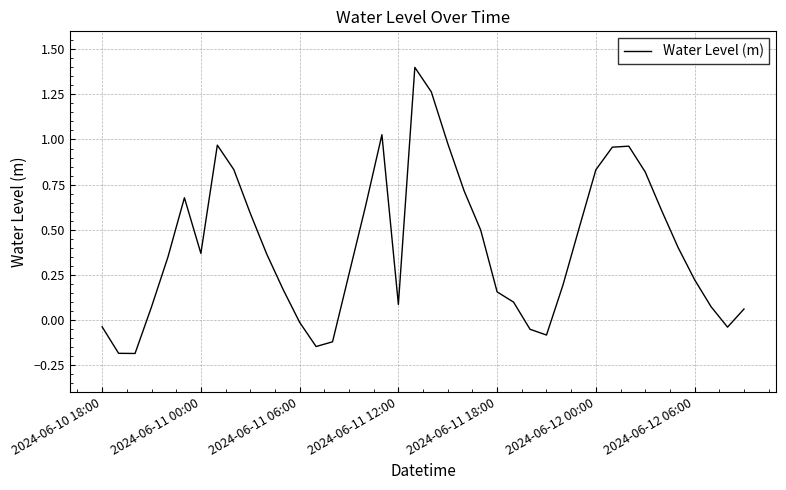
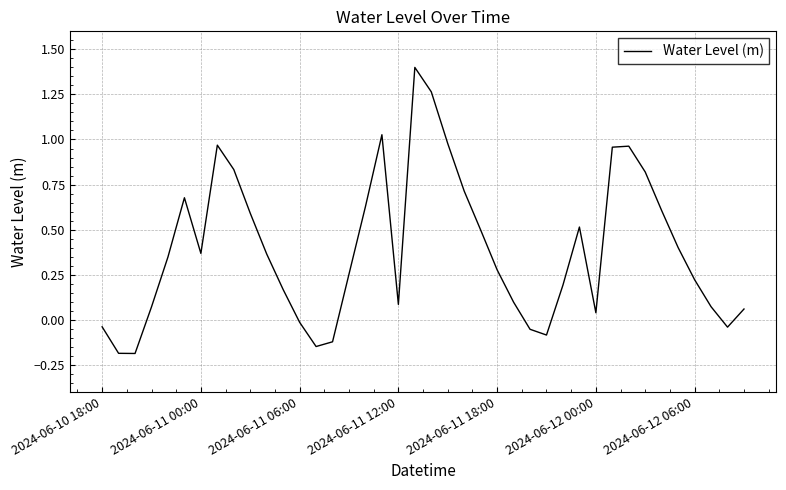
2024-06-11 18:00: 0.15 -> 0.28
2024-06-12 00:00: 0.83 -> 0.04
